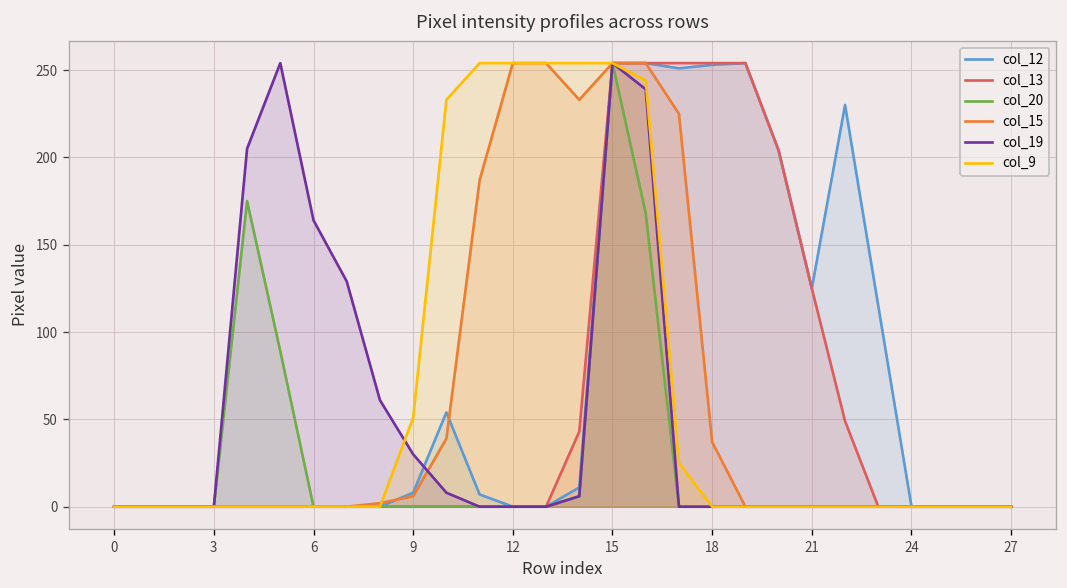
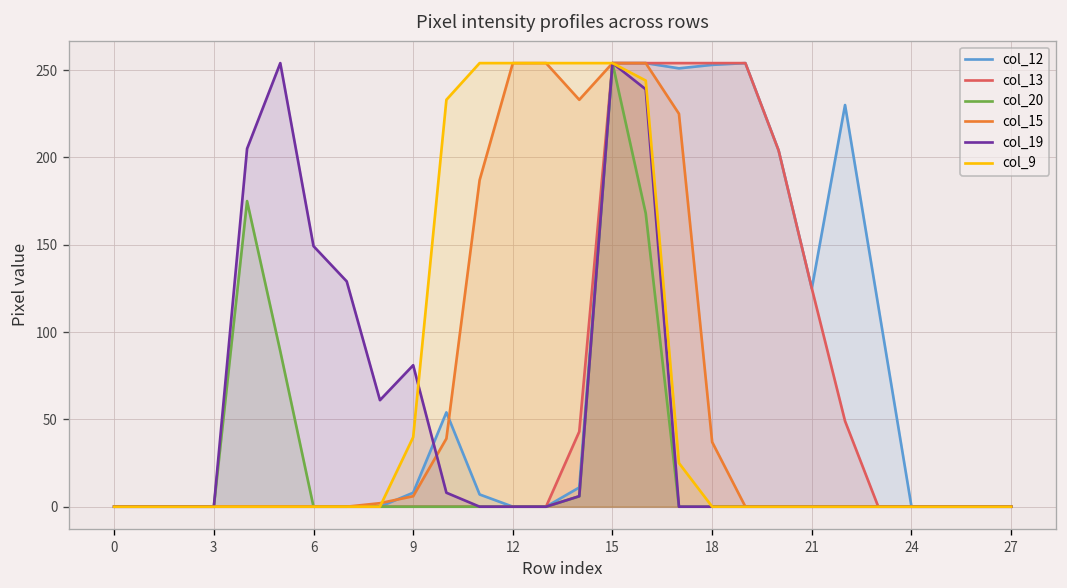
col_19, 6: 164 -> 149
col_19, 9: 30 -> 81
col_9, 9: 51 -> 40
